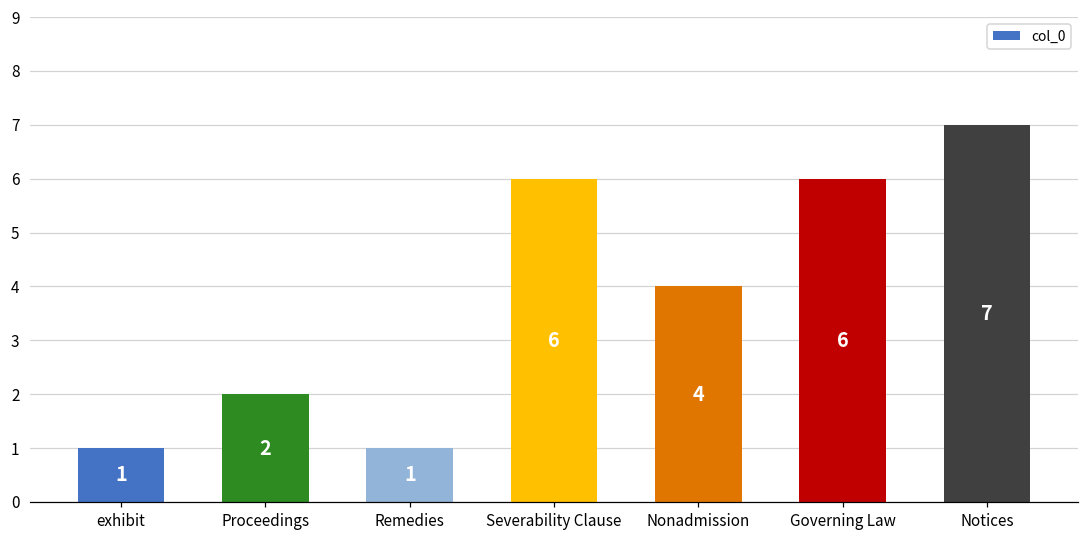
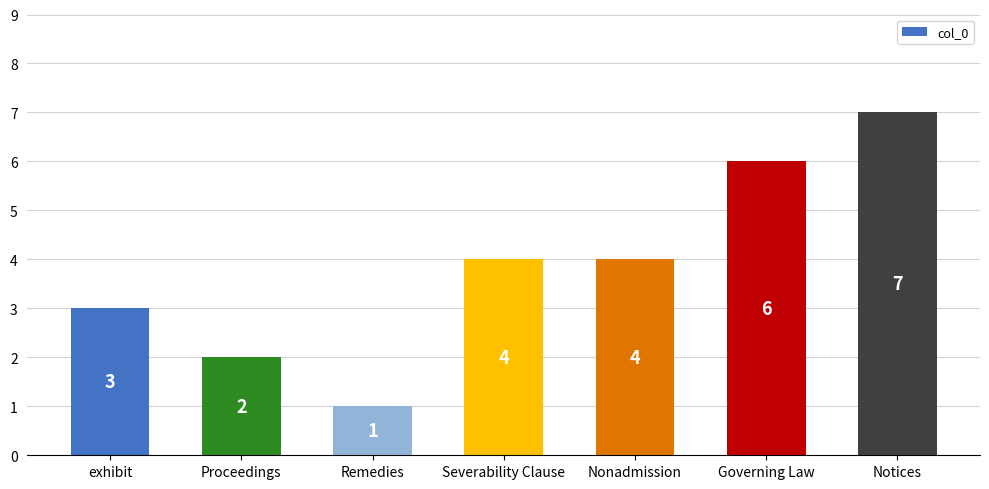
exhibit: 1 -> 3
Severability Clause: 6 -> 4
